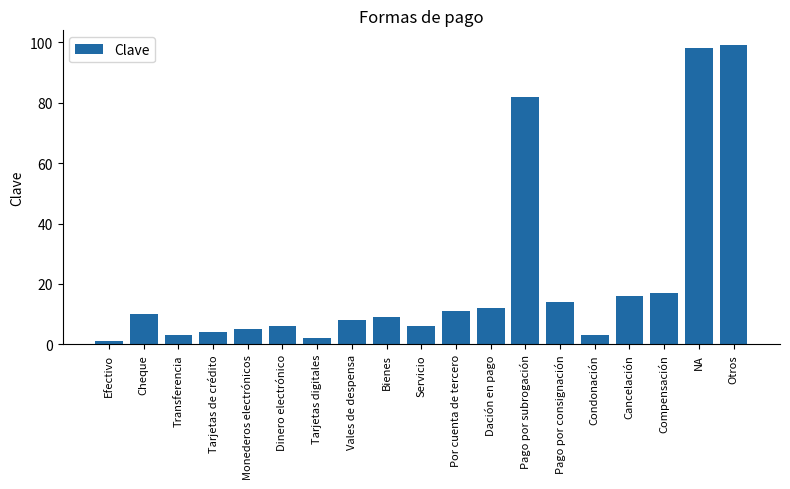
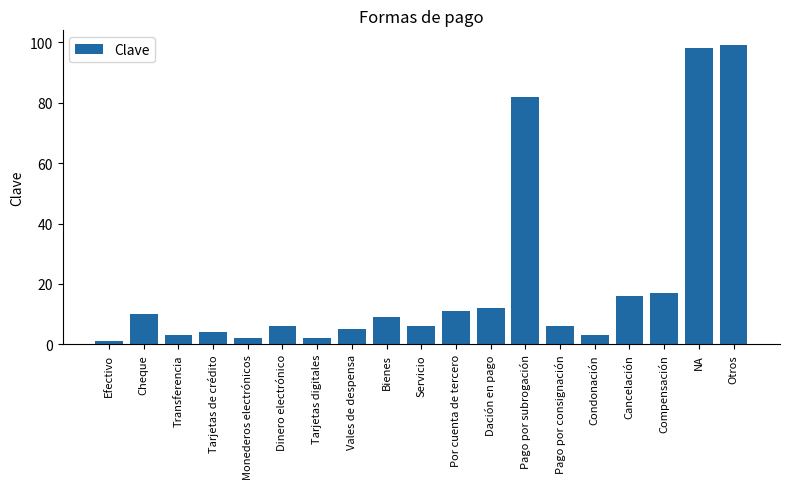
Monederos electrónicos: 5 -> 2
Vales de despensa: 8 -> 5
Pago por consignación: 14 -> 6
